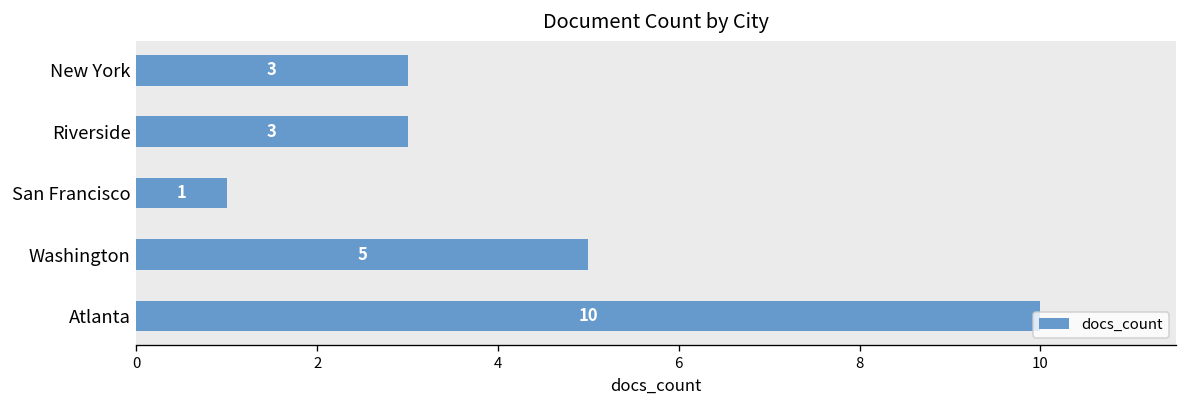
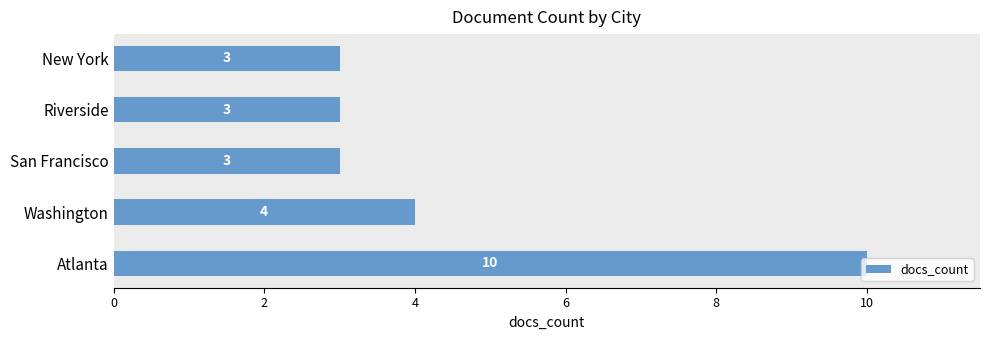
San Francisco: 1 -> 3
Washington: 5 -> 4
